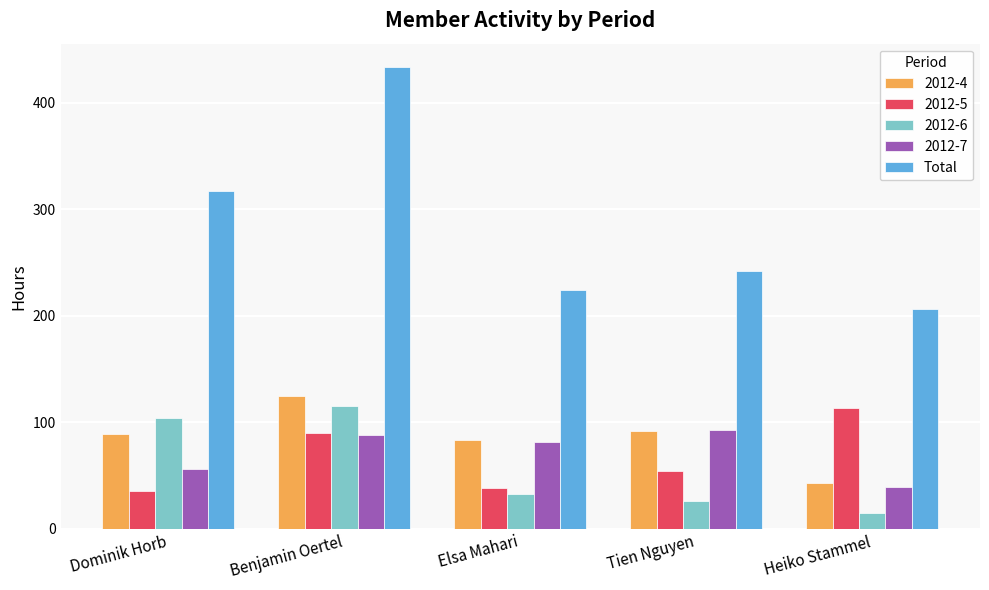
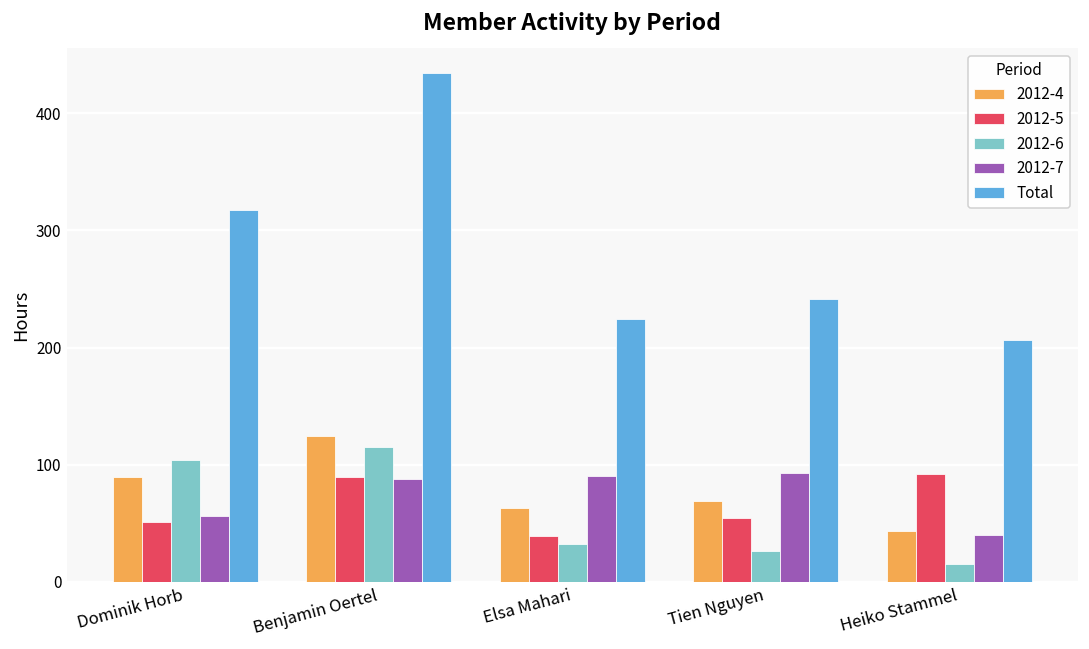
2012-5, Dominik Horb: 35 -> 51
2012-4, Elsa Mahari: 83 -> 63
2012-7, Elsa Mahari: 82 -> 90
2012-4, Tien Nguyen: 92 -> 69
2012-5, Heiko Stammel: 114 -> 92
